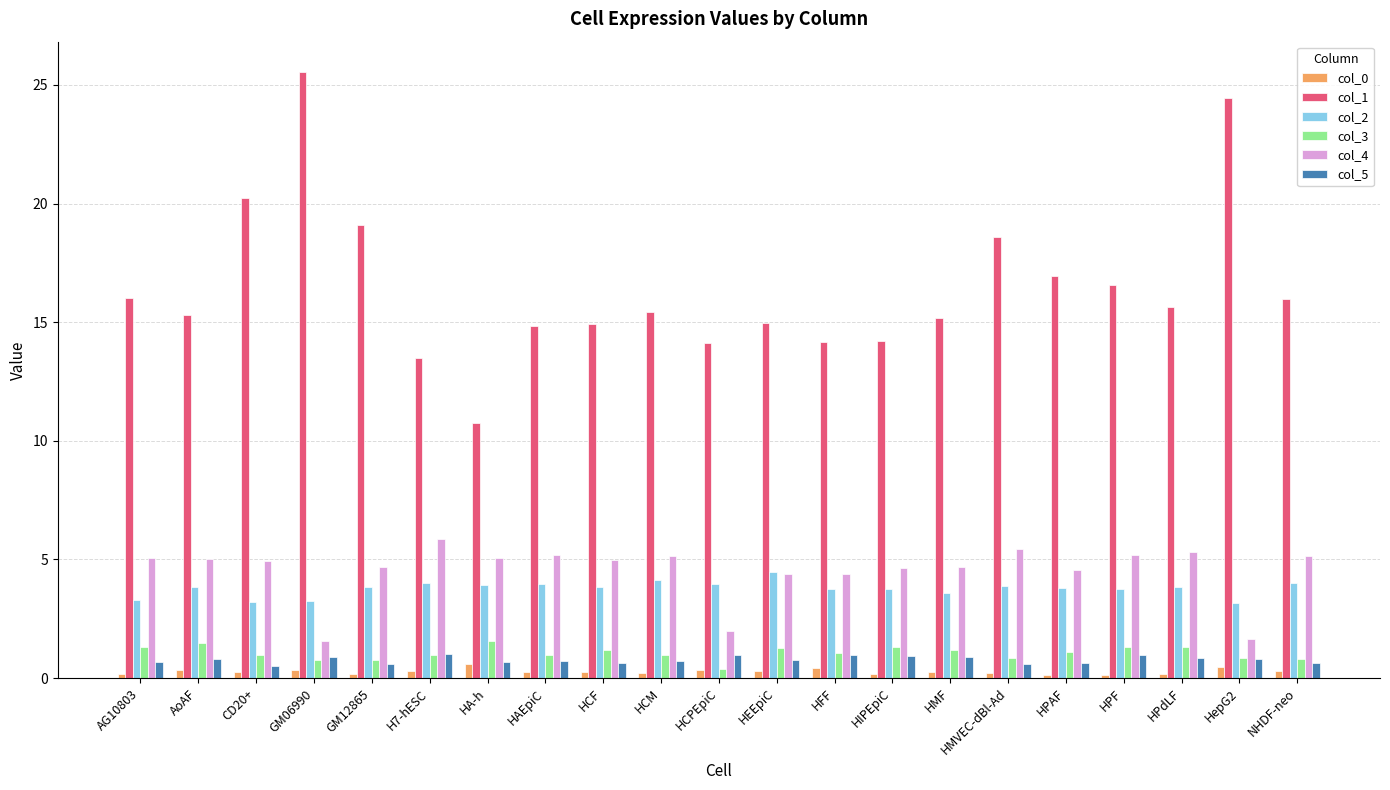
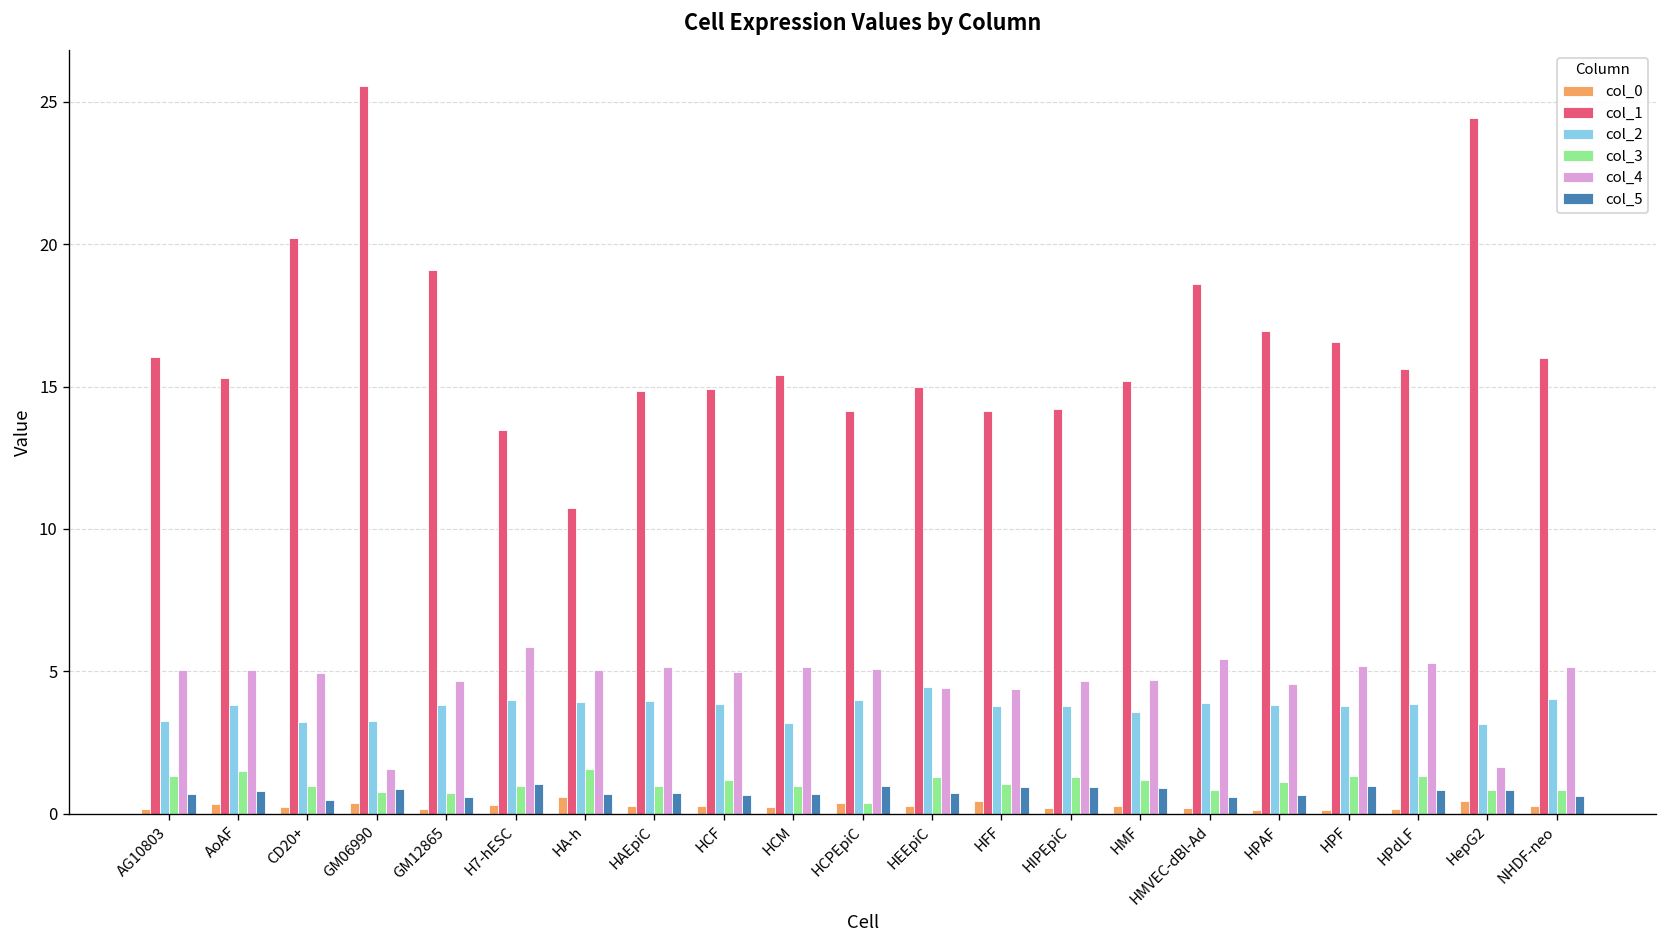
col_2, HCM: 4.1 -> 3.2
col_4, HCPEpiC: 2.0 -> 5.1
